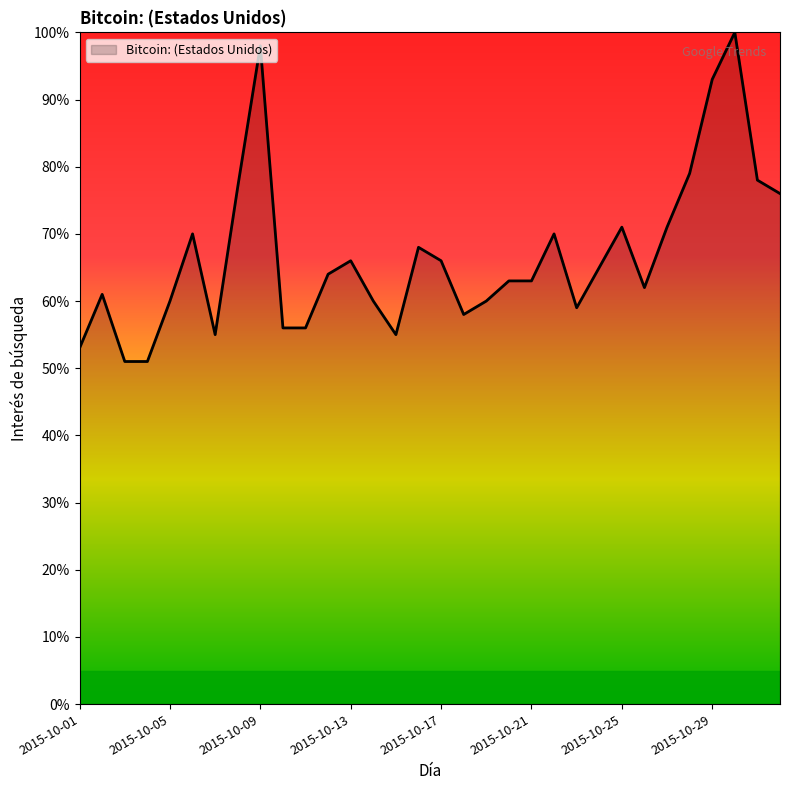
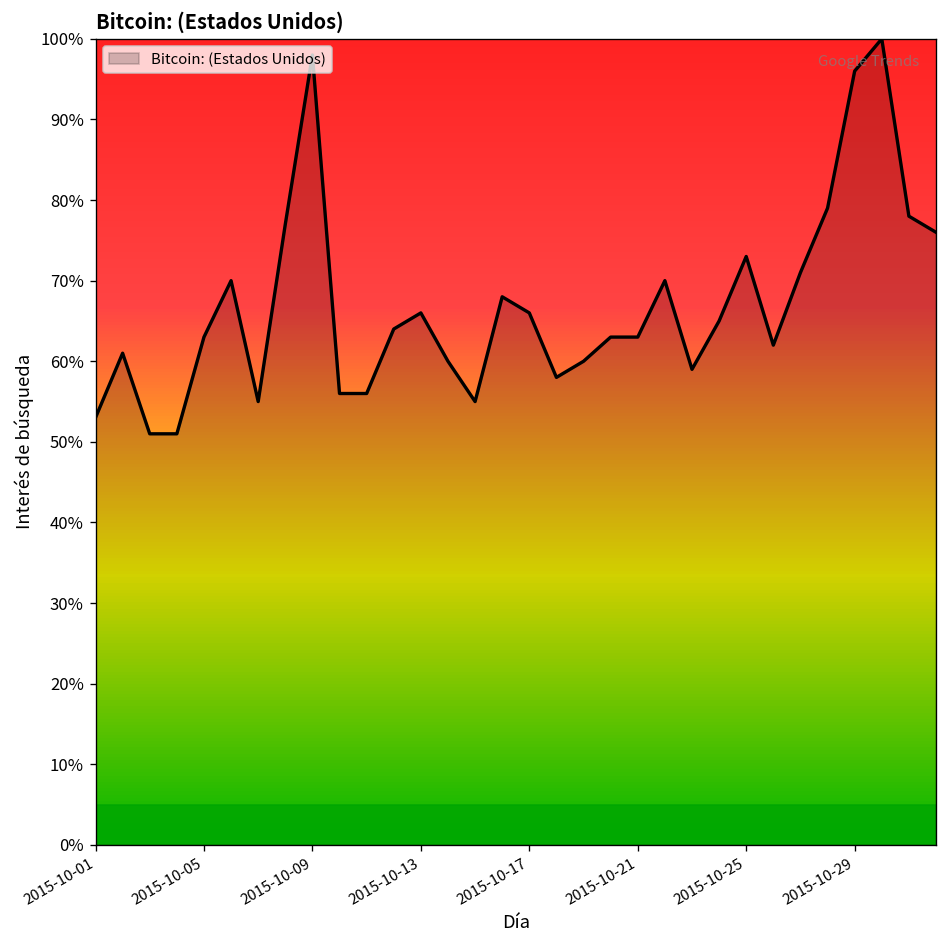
2015-10-05: 60% -> 63%
2015-10-25: 71% -> 73%
2015-10-29: 93% -> 96%
